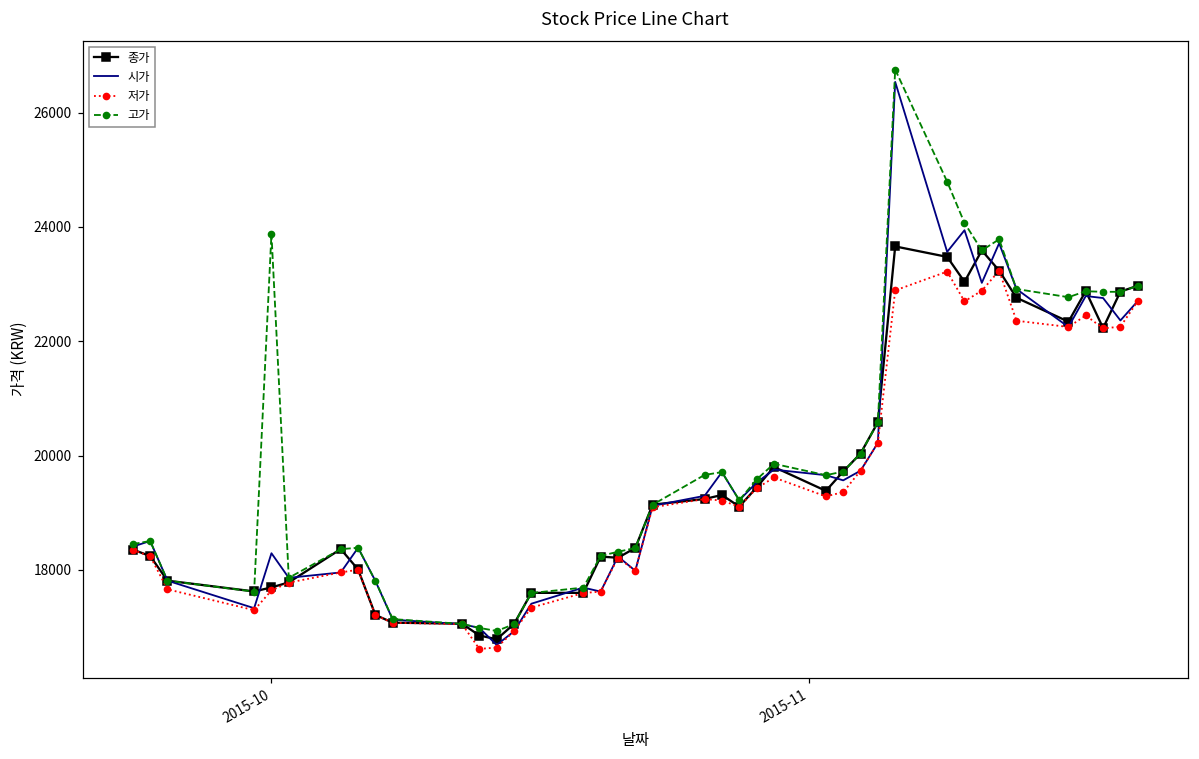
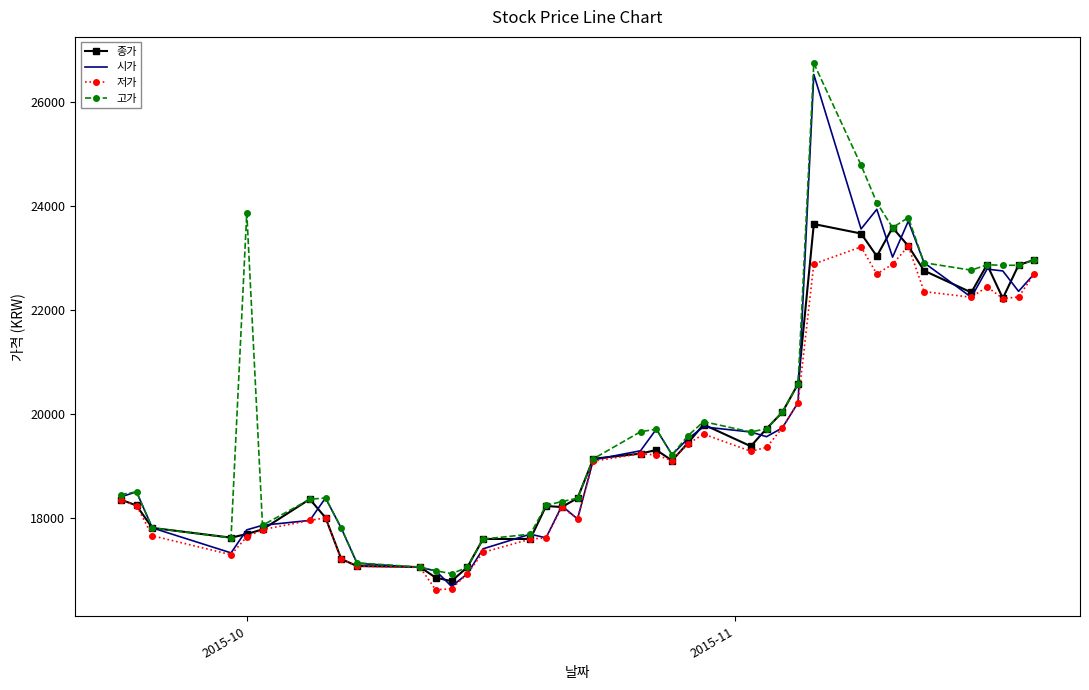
시가, 2015-10: 18300 -> 17800
